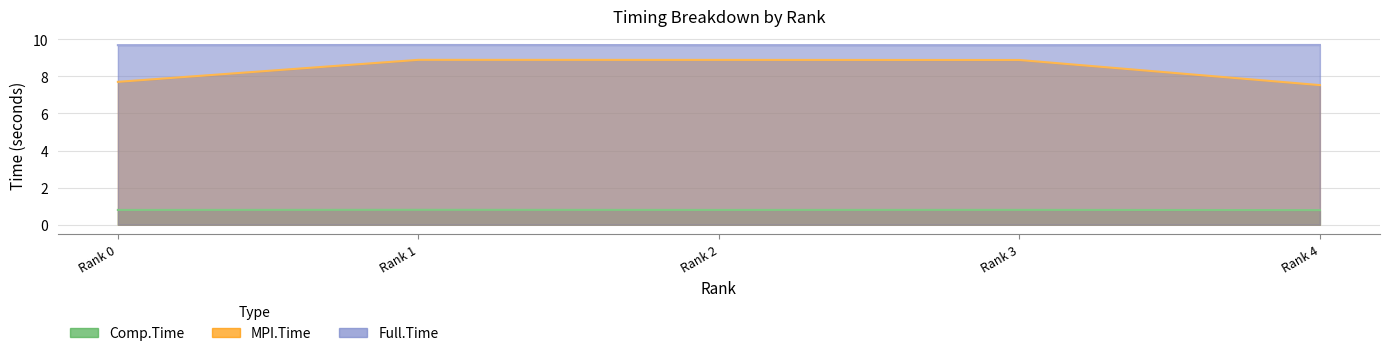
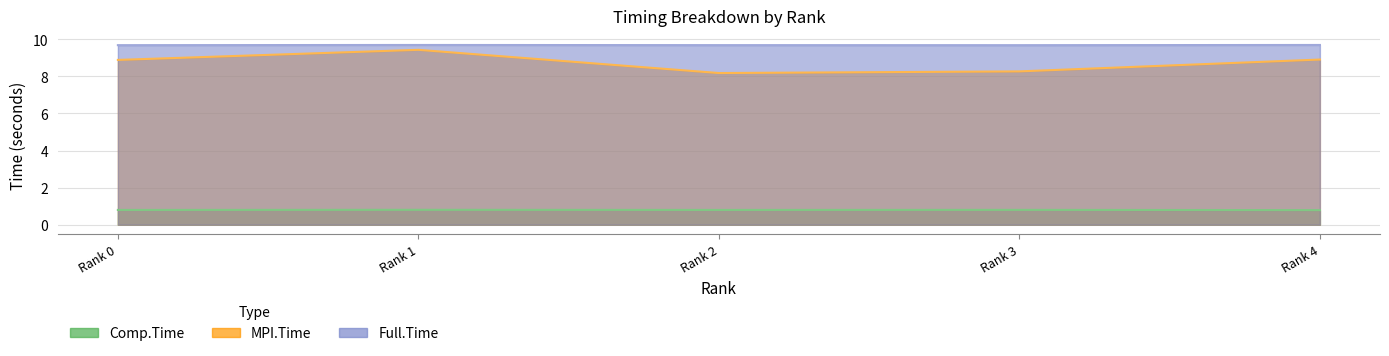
MPI.Time, Rank 0: 7.7 -> 8.9
MPI.Time, Rank 1: 8.9 -> 9.4
MPI.Time, Rank 2: 8.9 -> 8.2
MPI.Time, Rank 3: 8.9 -> 8.3
MPI.Time, Rank 4: 7.5 -> 8.9
